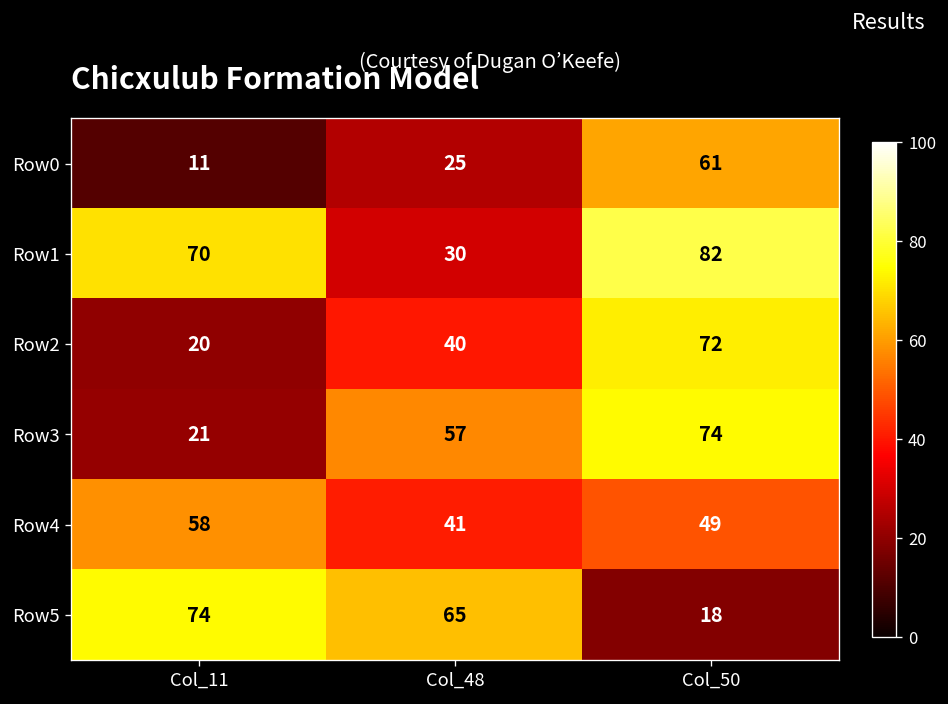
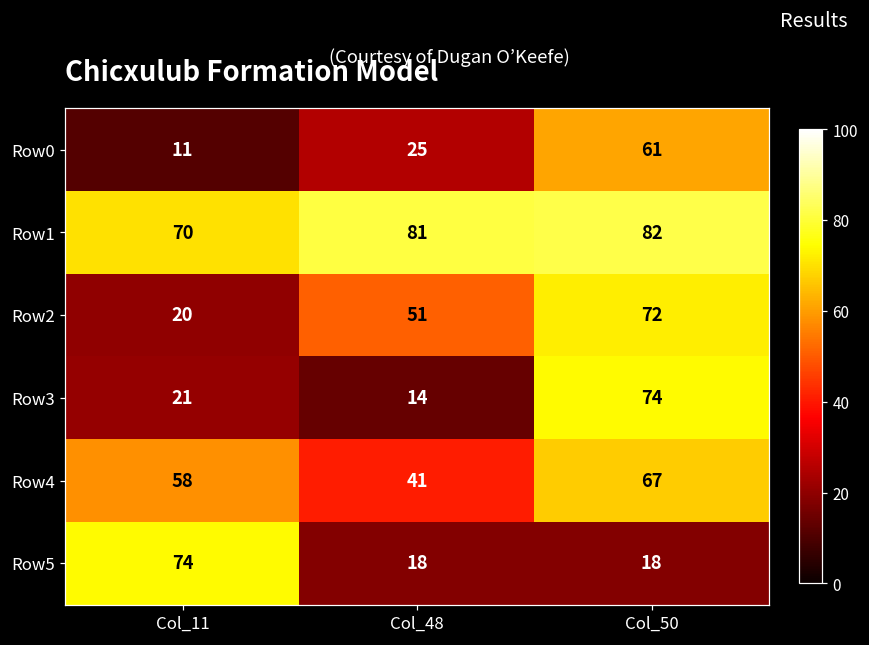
Row1, Col_48: 30 -> 81
Row2, Col_48: 40 -> 51
Row3, Col_48: 57 -> 14
Row4, Col_50: 49 -> 67
Row5, Col_48: 65 -> 18
